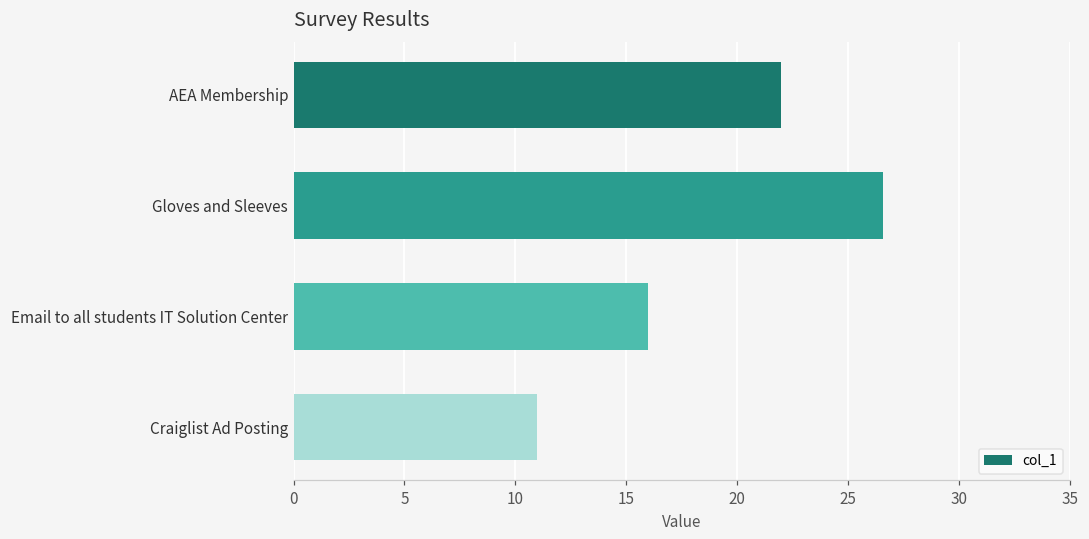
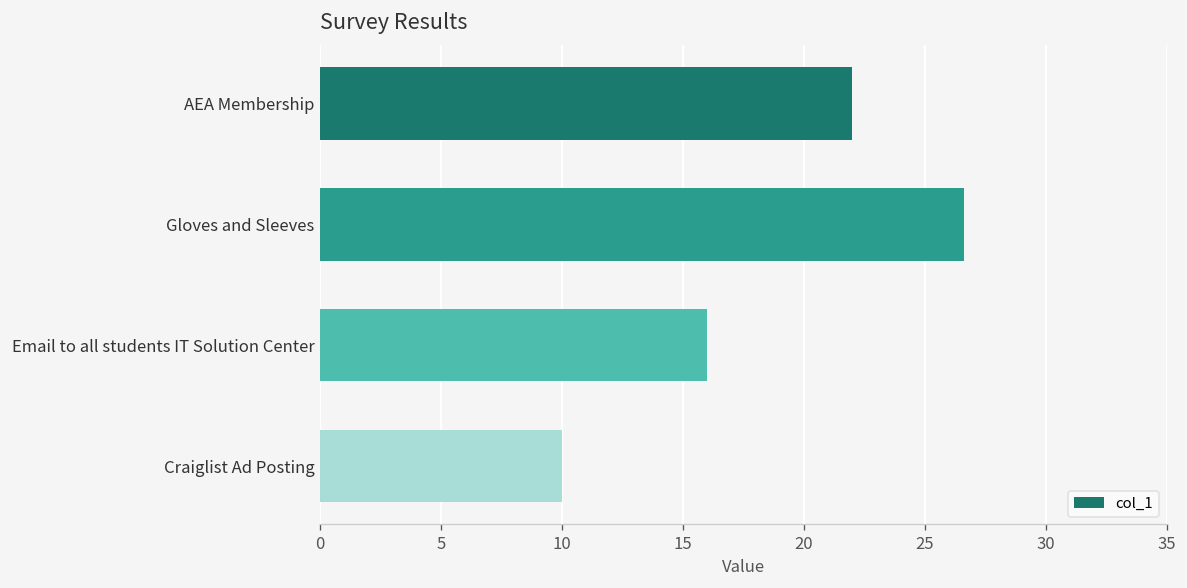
Craiglist Ad Posting: 11 -> 10
